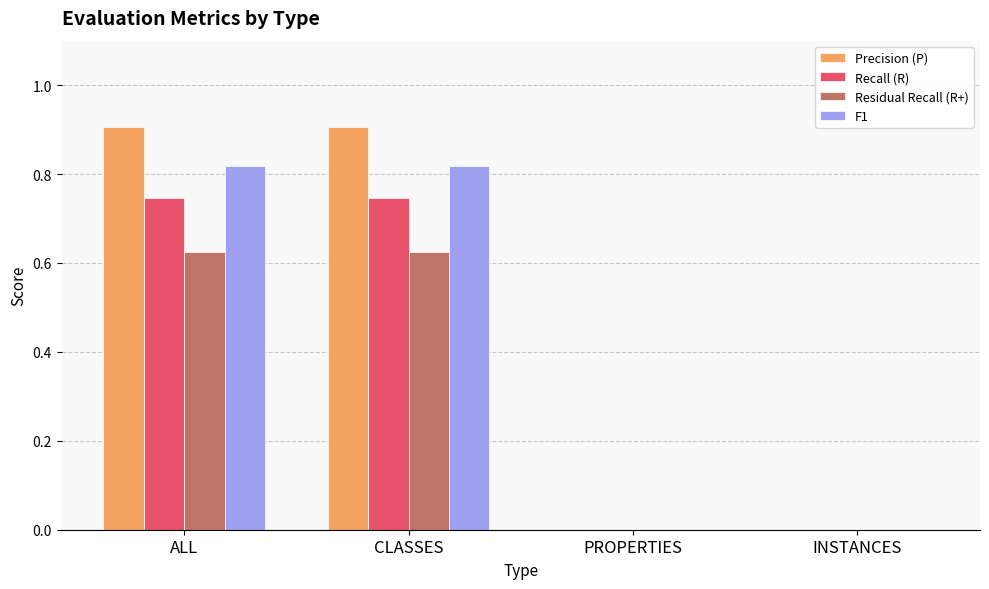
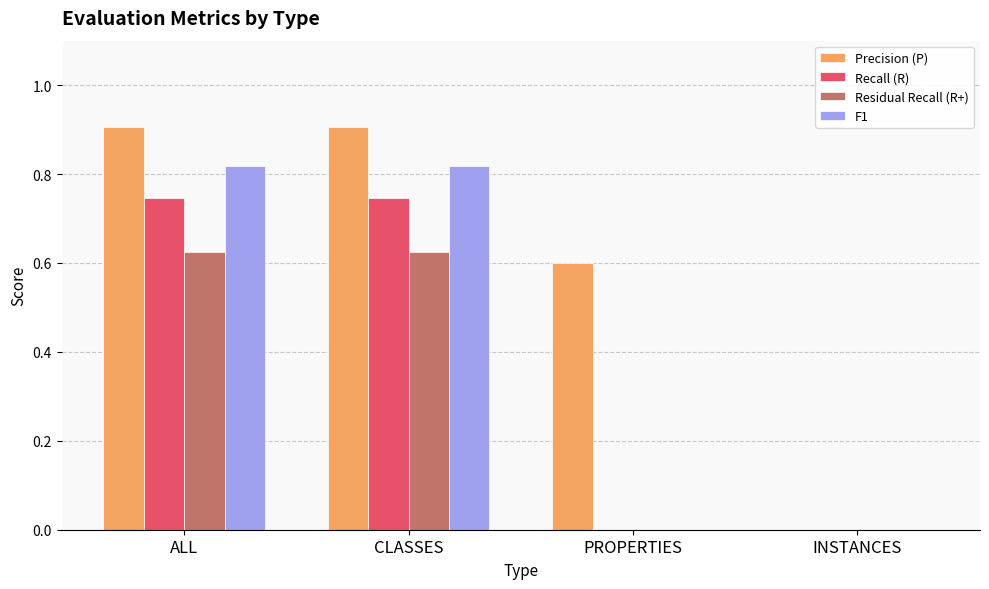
Precision (P), PROPERTIES: 0.0 -> 0.6
